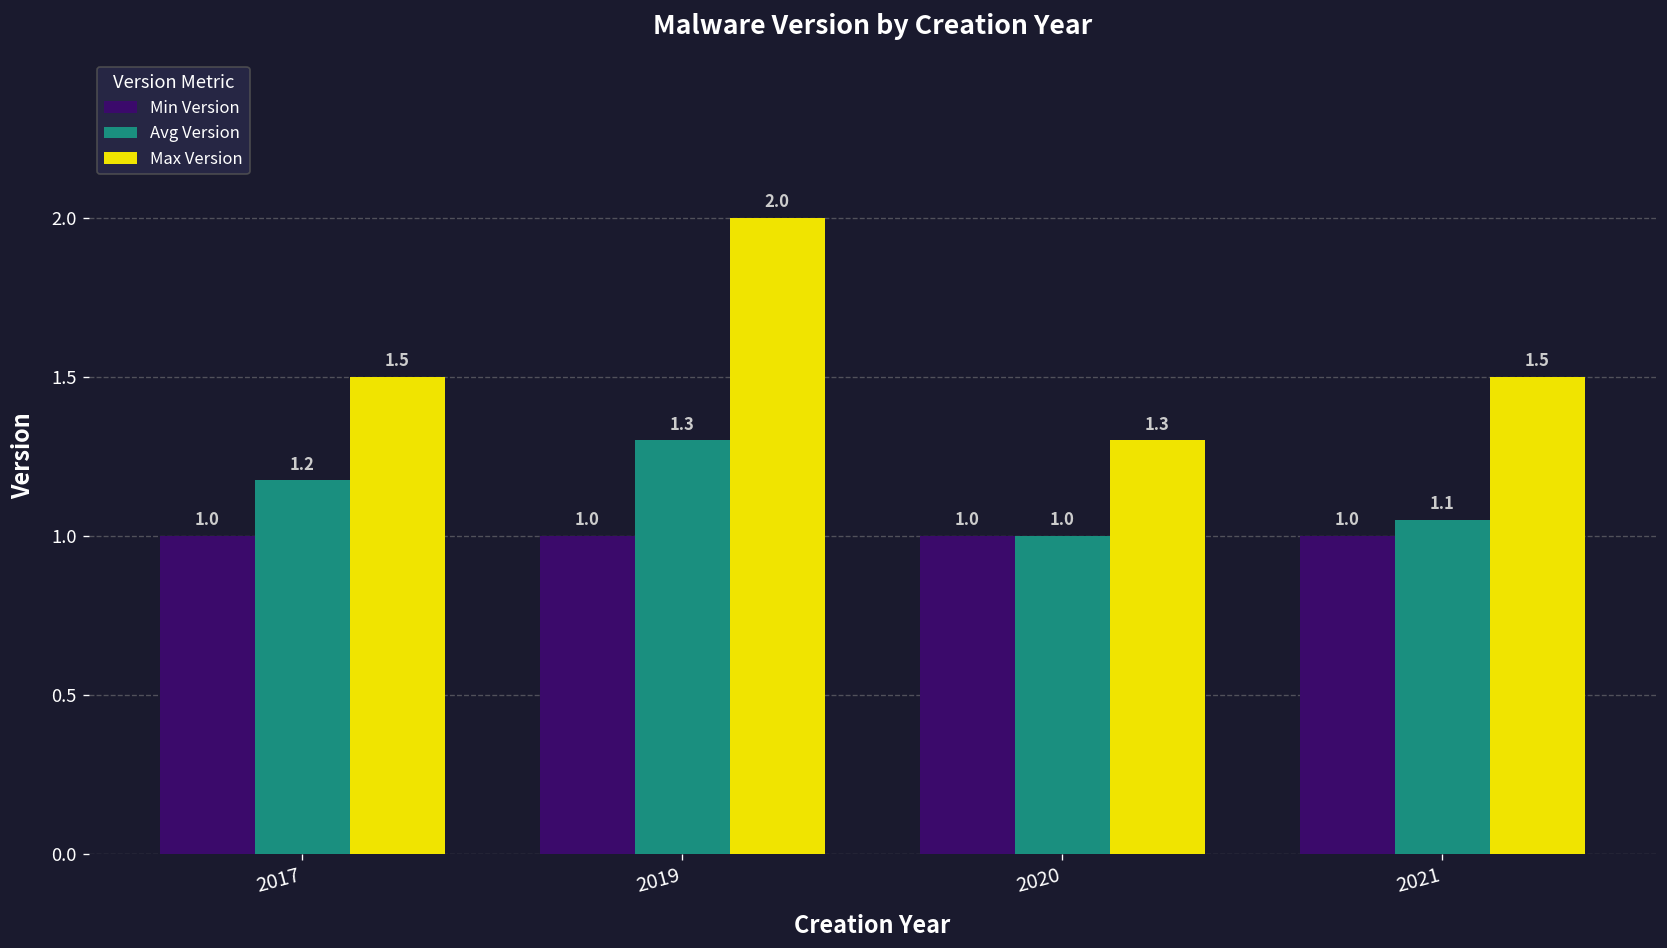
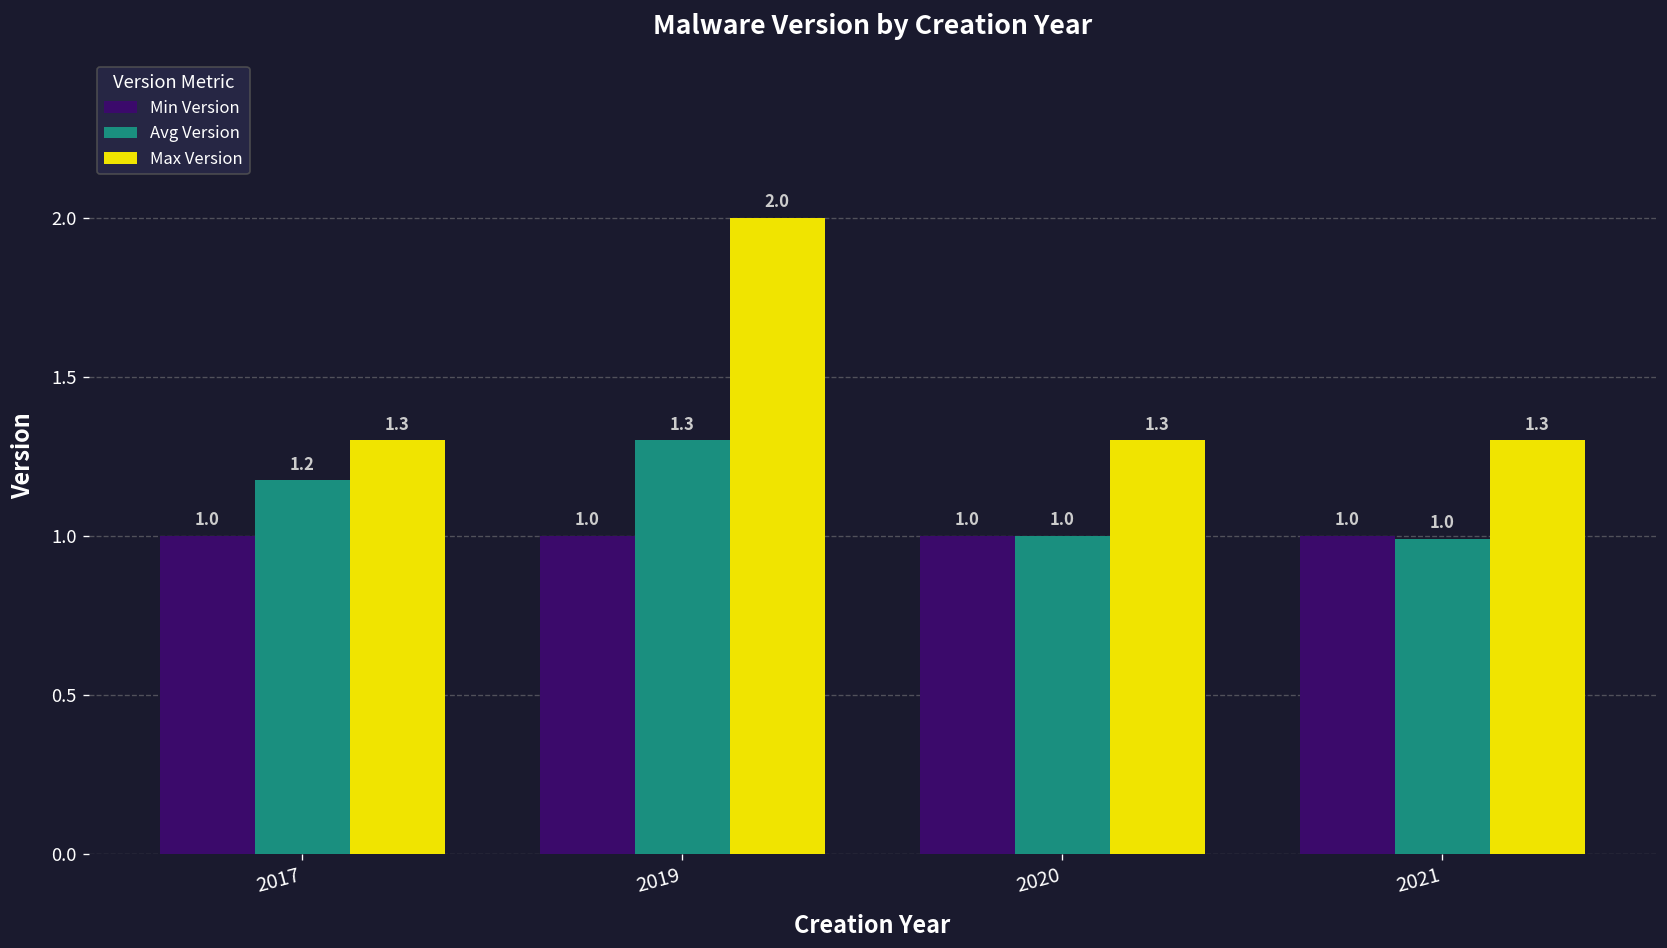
Max Version, 2017: 1.5 -> 1.3
Avg Version, 2021: 1.1 -> 1.0
Max Version, 2021: 1.5 -> 1.3
